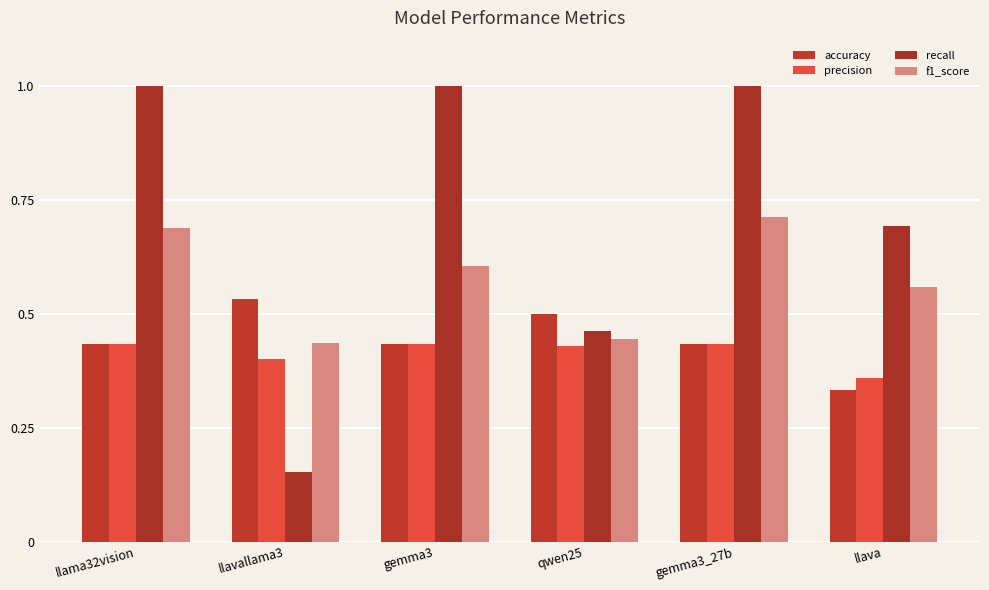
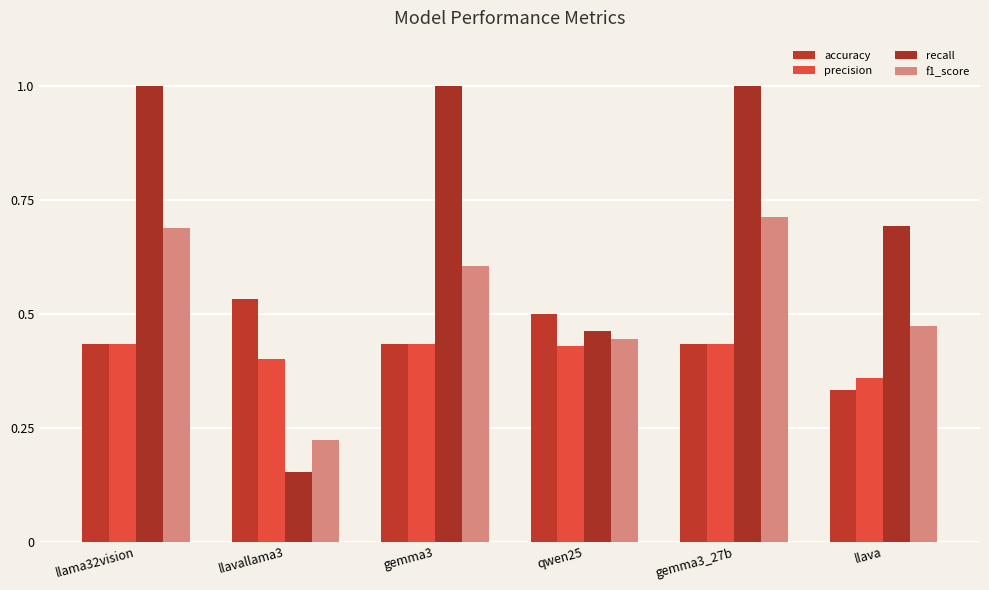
f1_score, llavallama3: 0.44 -> 0.22
f1_score, llava: 0.56 -> 0.47
